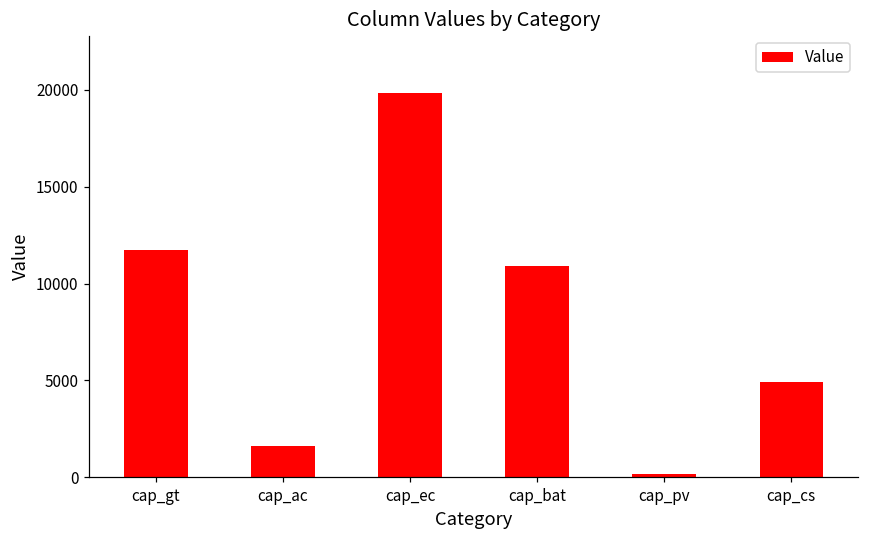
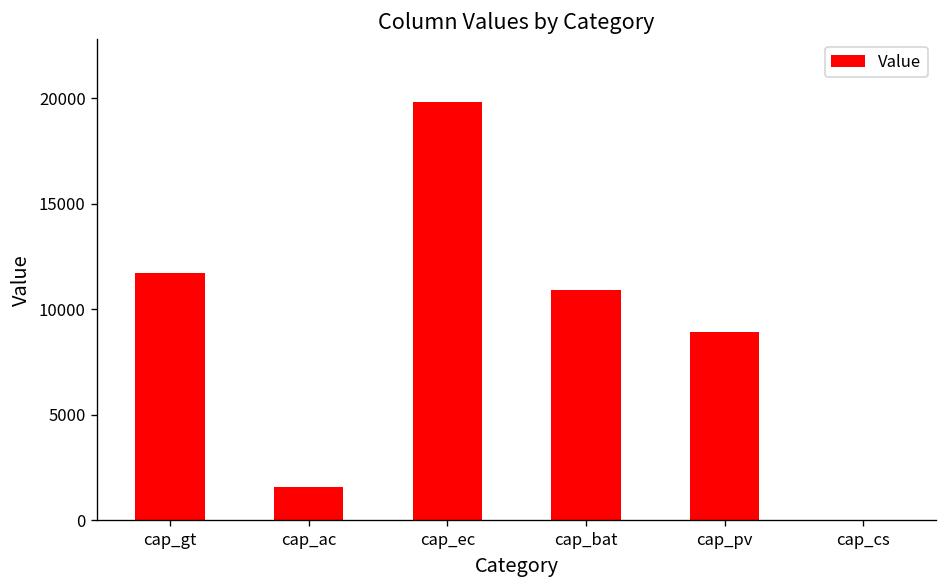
cap_pv: 200 -> 8900
cap_cs: 4900 -> 0
